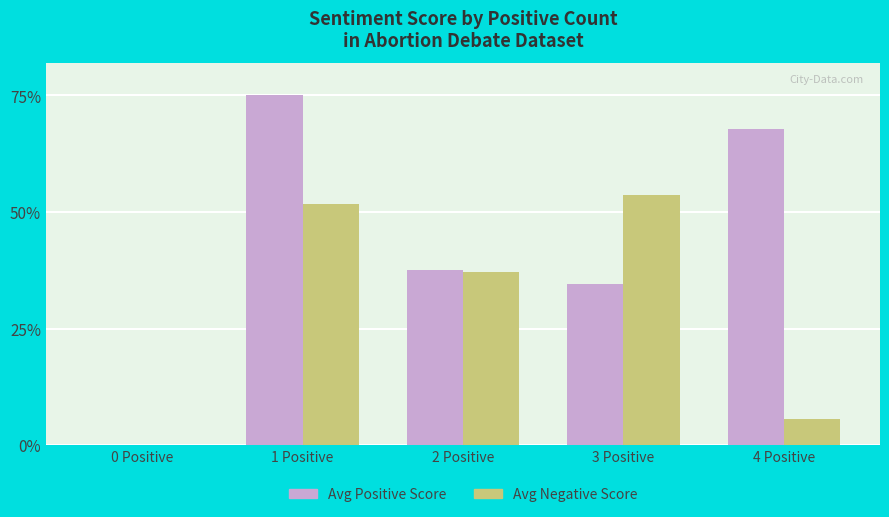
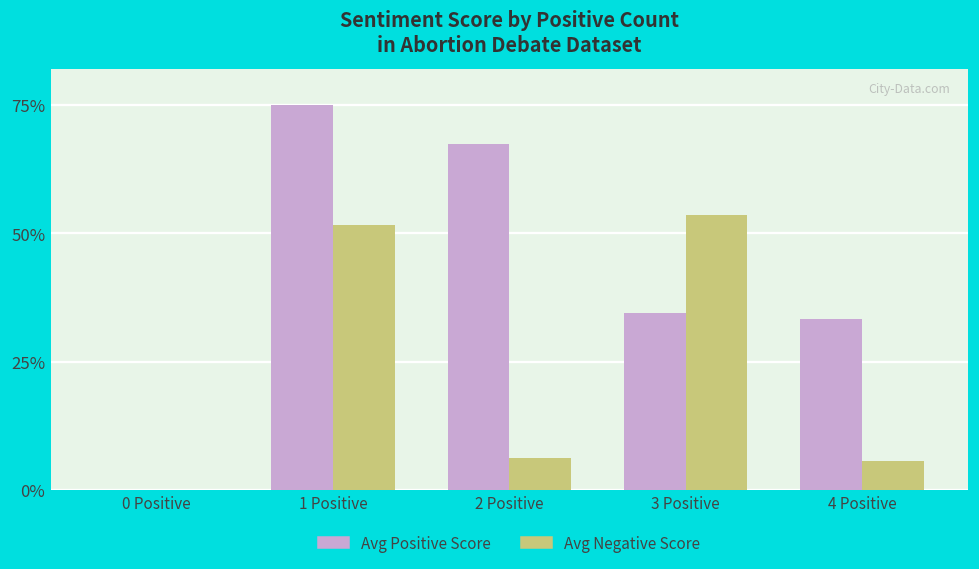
Avg Positive Score, 2 Positive: 38% -> 68%
Avg Negative Score, 2 Positive: 37% -> 6%
Avg Positive Score, 4 Positive: 68% -> 33%
